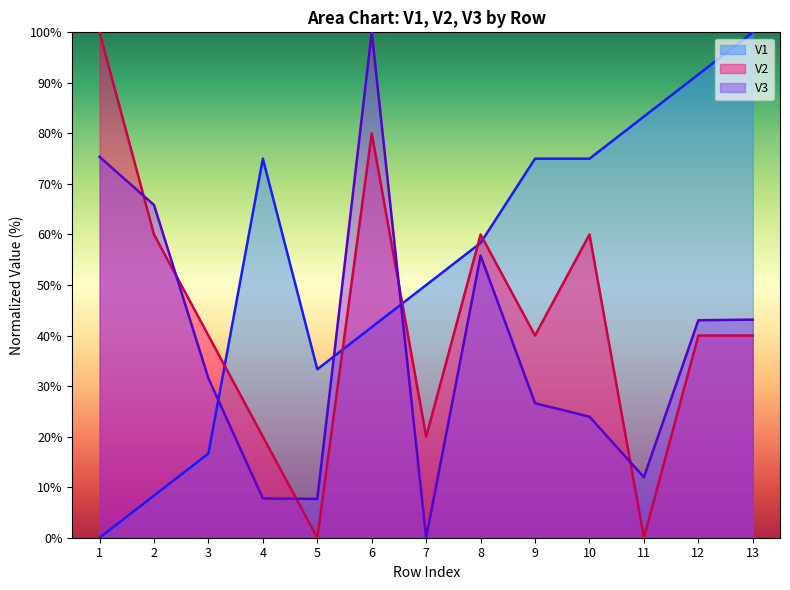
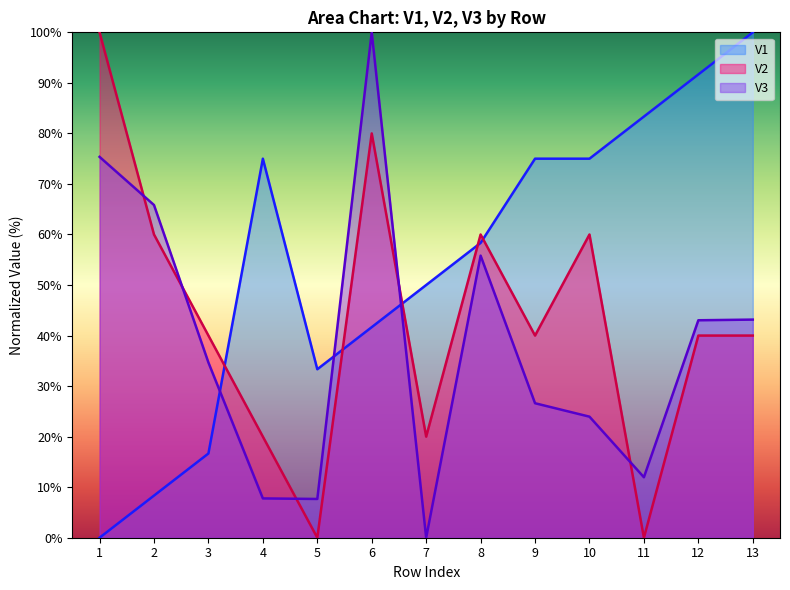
V3, 3: 32% -> 35%
